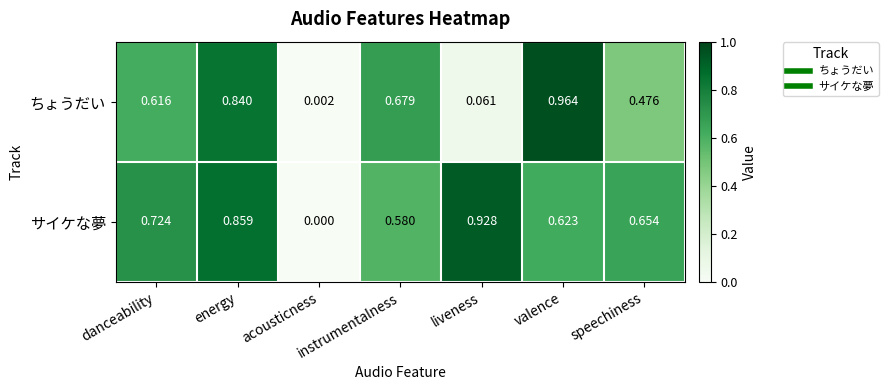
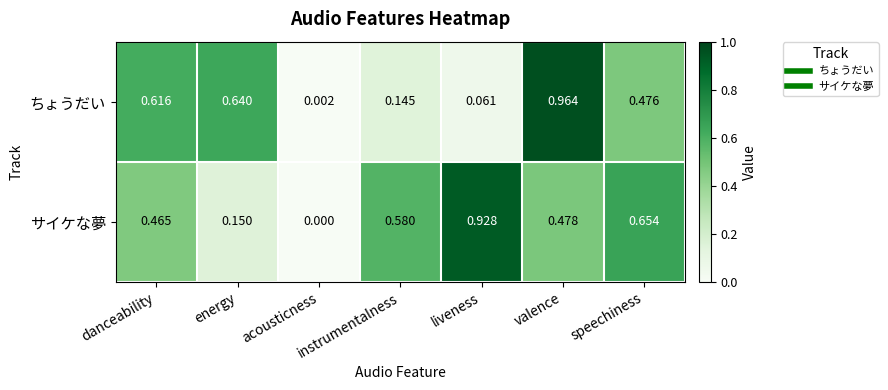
ちょうだい, energy: 0.840 -> 0.640
ちょうだい, instrumentalness: 0.679 -> 0.145
サイケな夢, danceability: 0.724 -> 0.465
サイケな夢, energy: 0.859 -> 0.150
サイケな夢, valence: 0.623 -> 0.478
